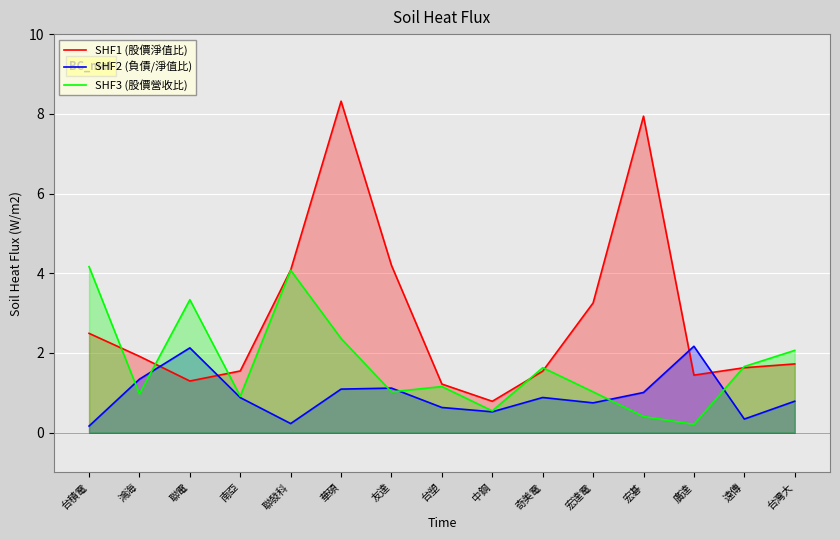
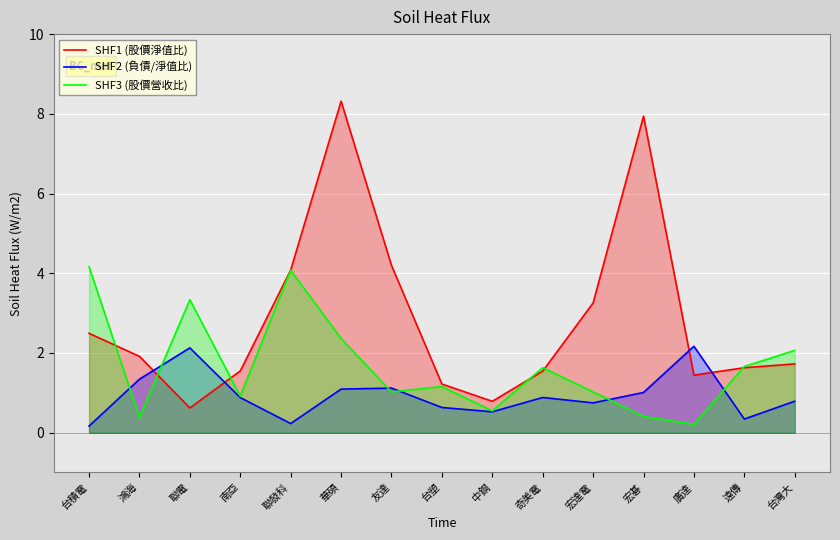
SHF3 (股價營收比), 鴻海: 1.0 -> 0.4
SHF1 (股價淨值比), 聯電: 1.3 -> 0.6
